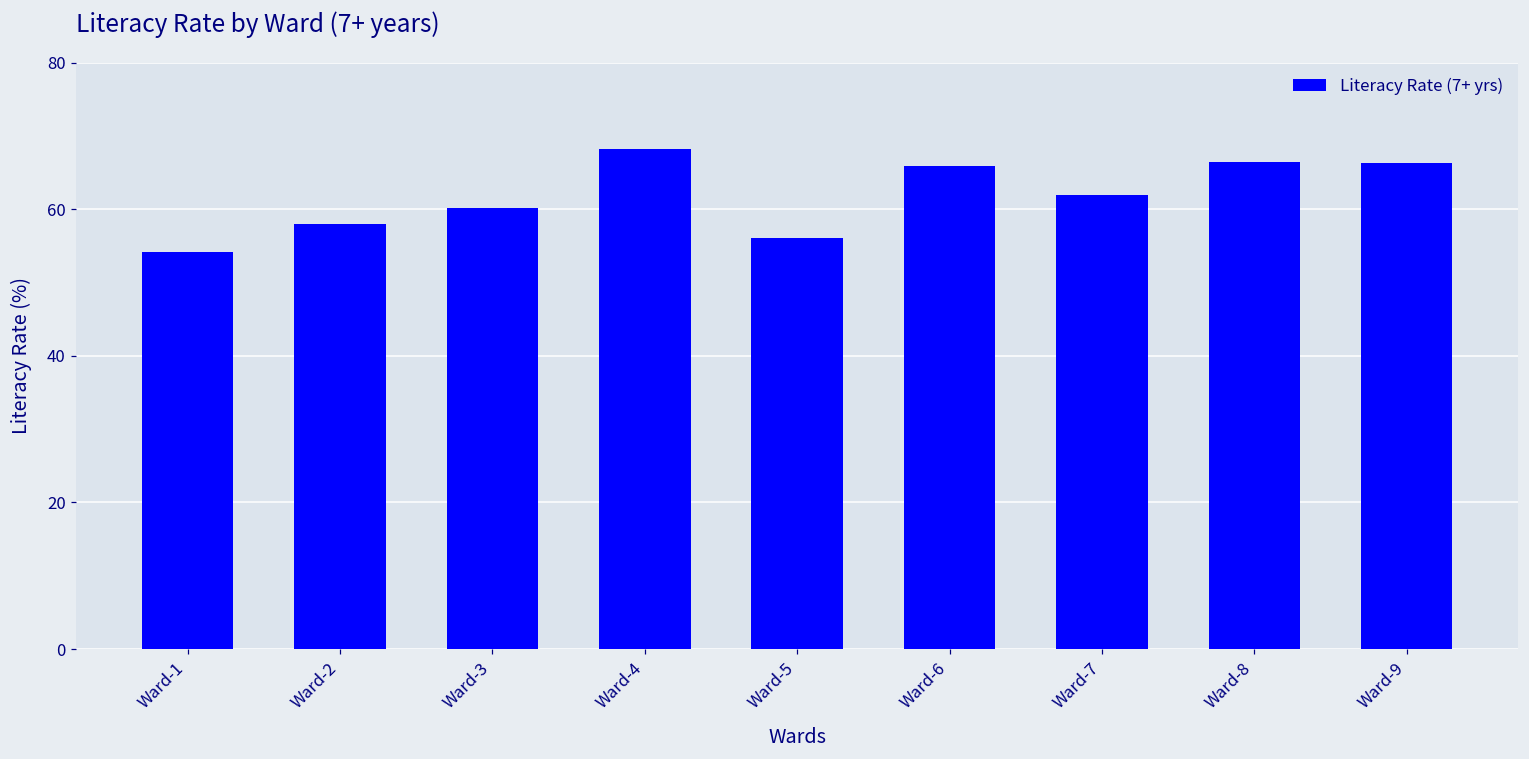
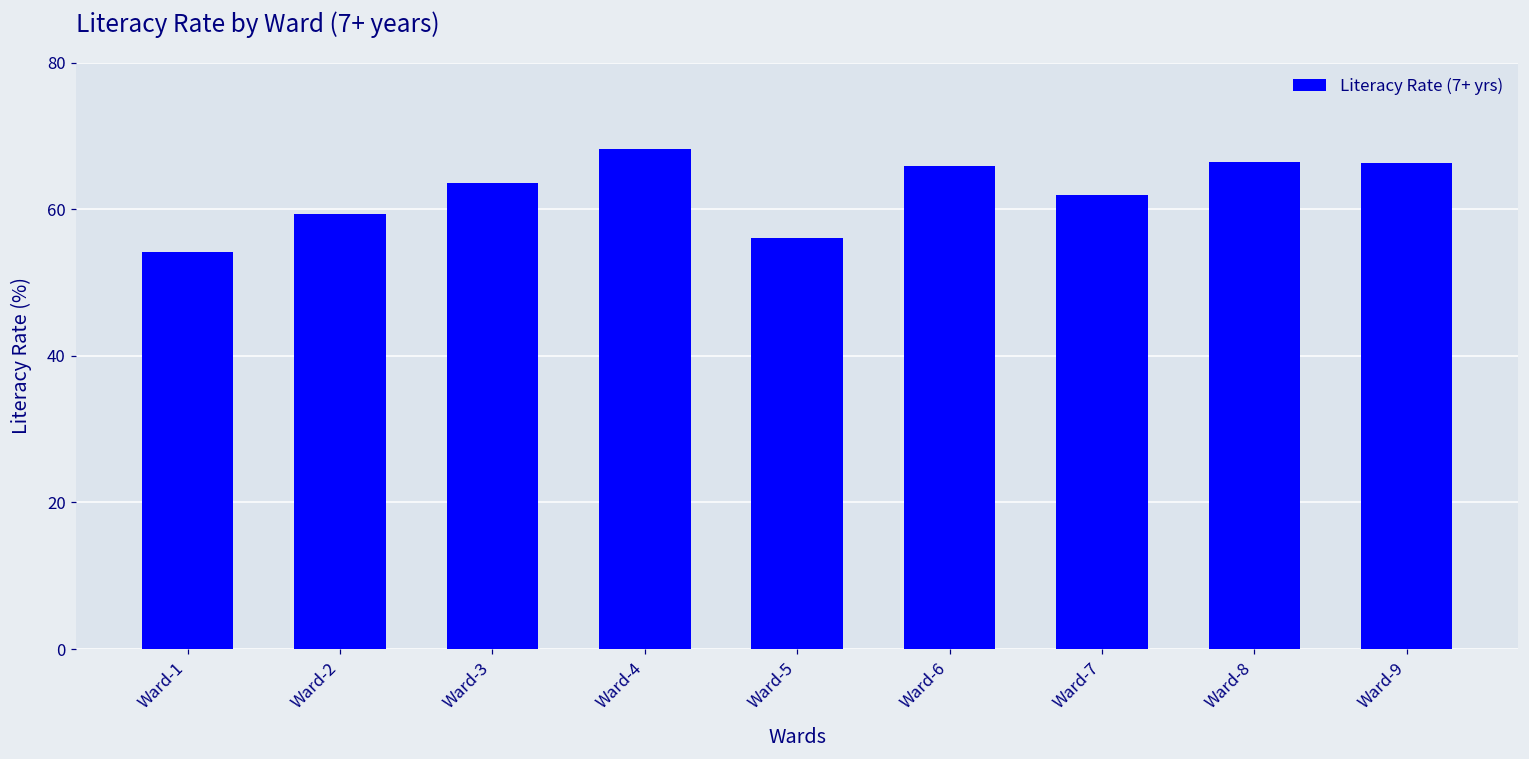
Ward-2: 58 -> 59
Ward-3: 60 -> 64
